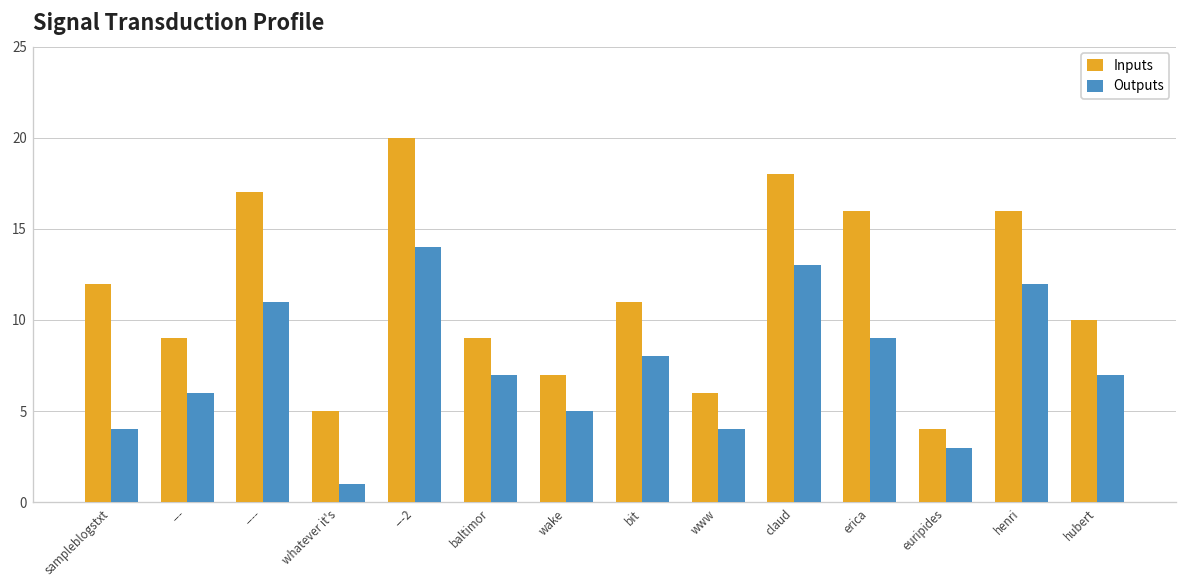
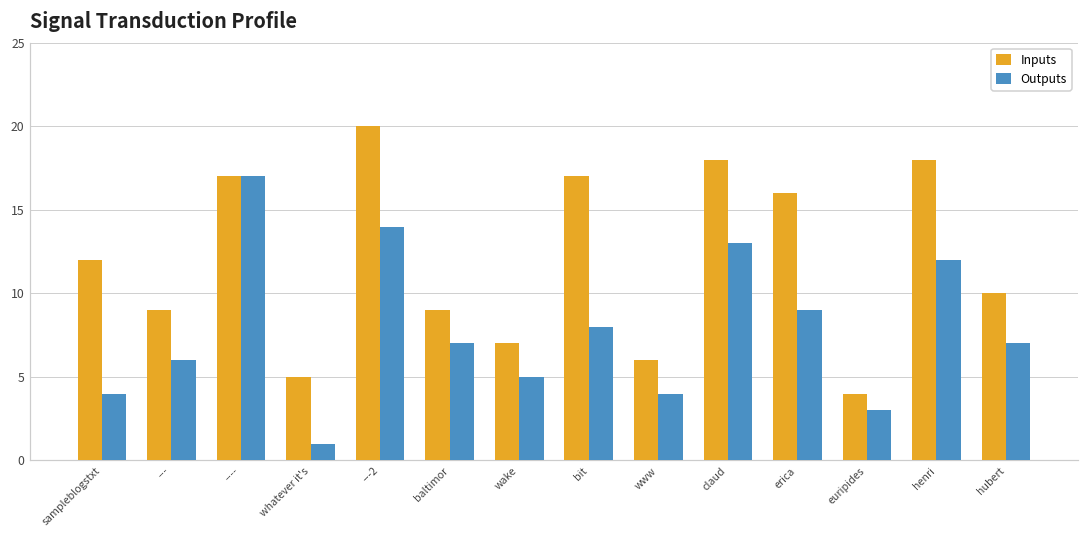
Outputs, ----: 11 -> 17
Inputs, bit: 11 -> 17
Inputs, henri: 16 -> 18
